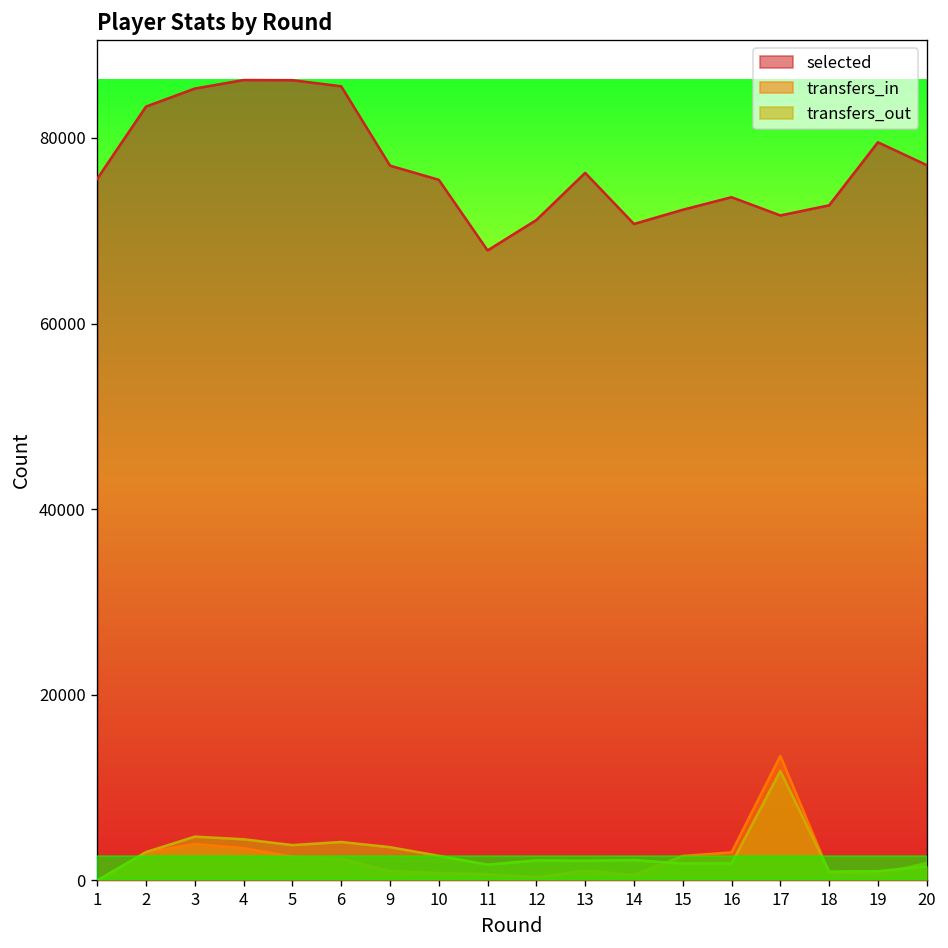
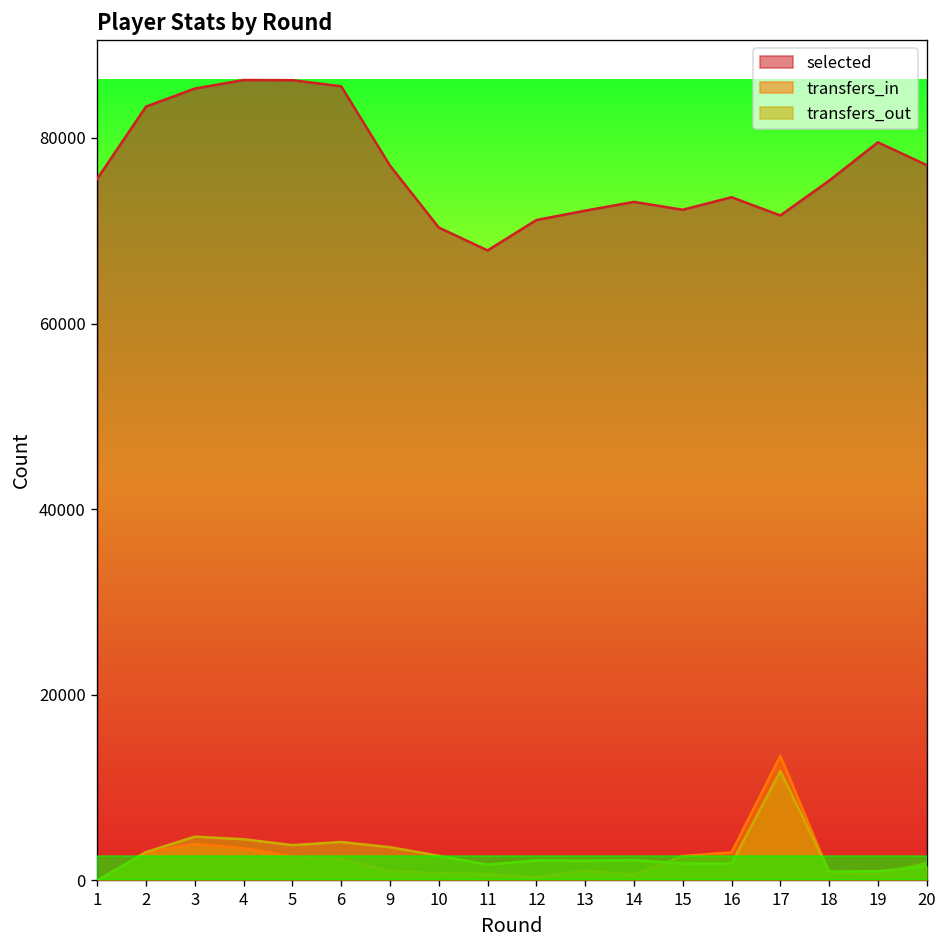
selected, 10: 75000 -> 70000
selected, 13: 76000 -> 72000
selected, 14: 71000 -> 73000
selected, 18: 73000 -> 75000
